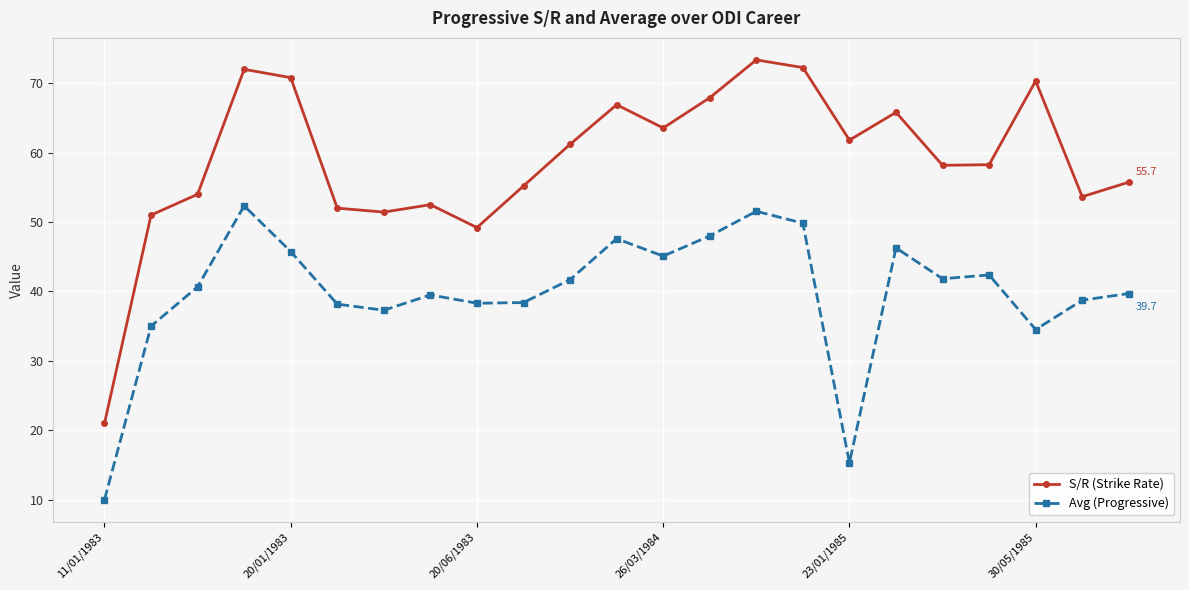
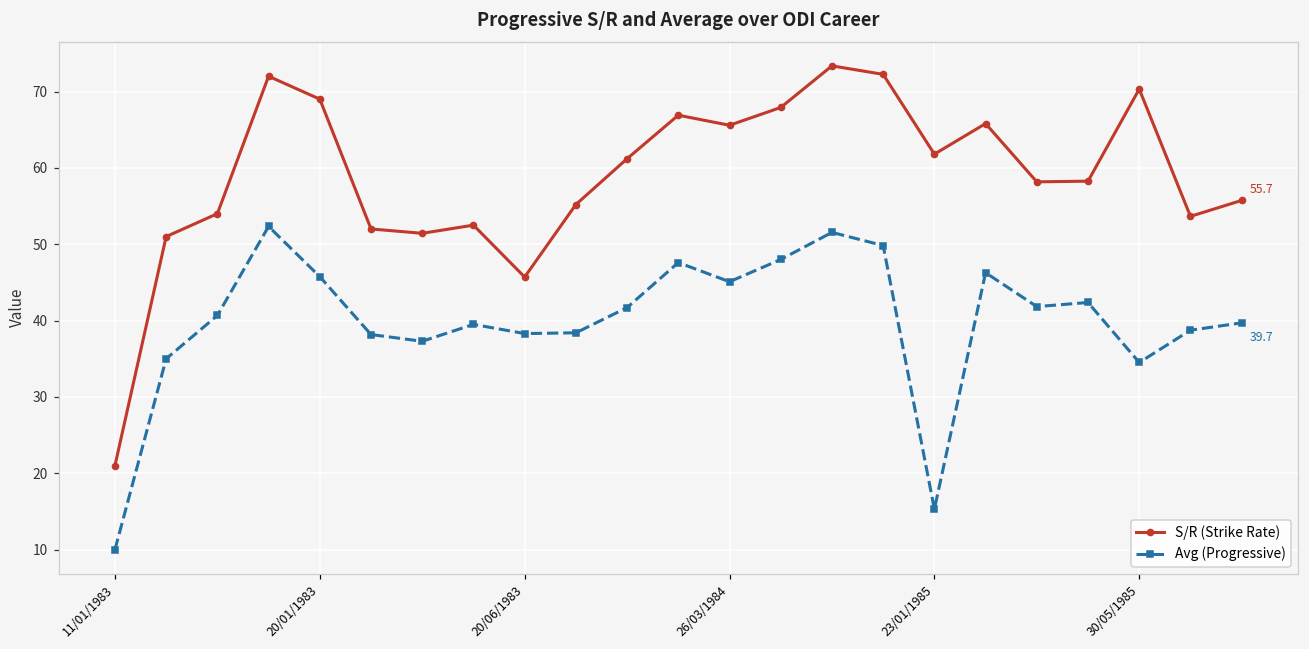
S/R (Strike Rate), 20/01/1983: 71 -> 69
S/R (Strike Rate), 20/06/1983: 49 -> 46
S/R (Strike Rate), 26/03/1984: 64 -> 66
